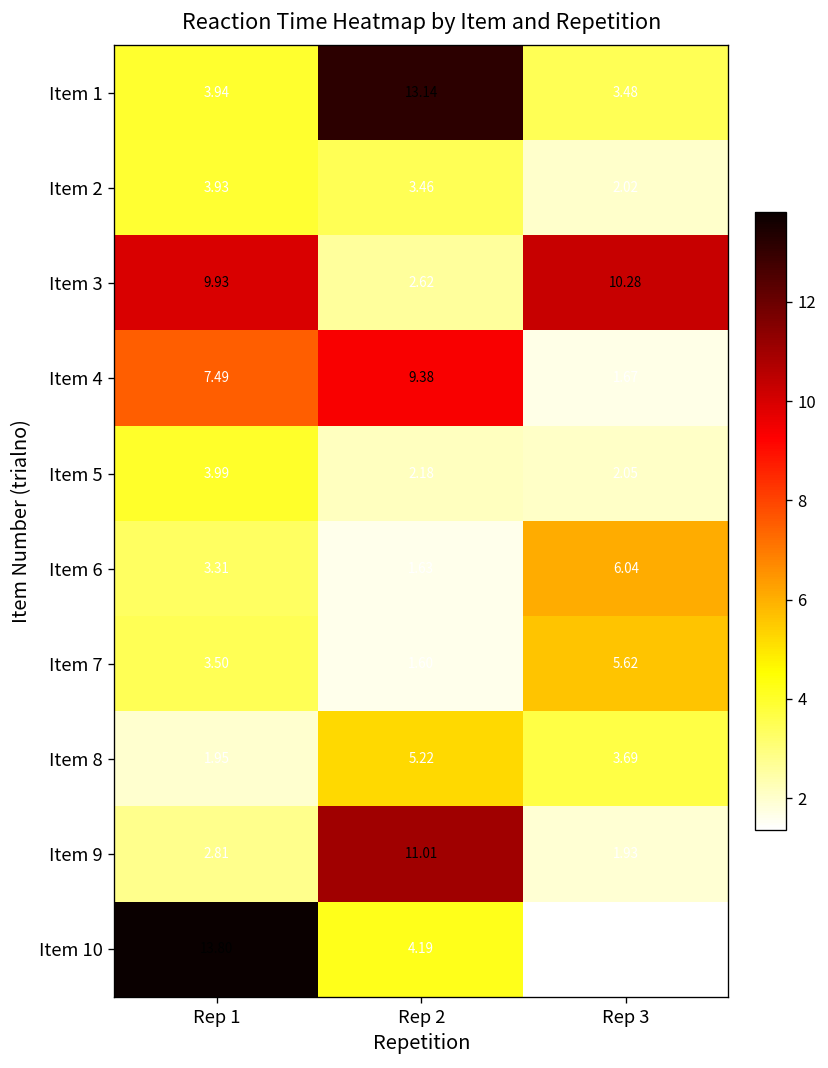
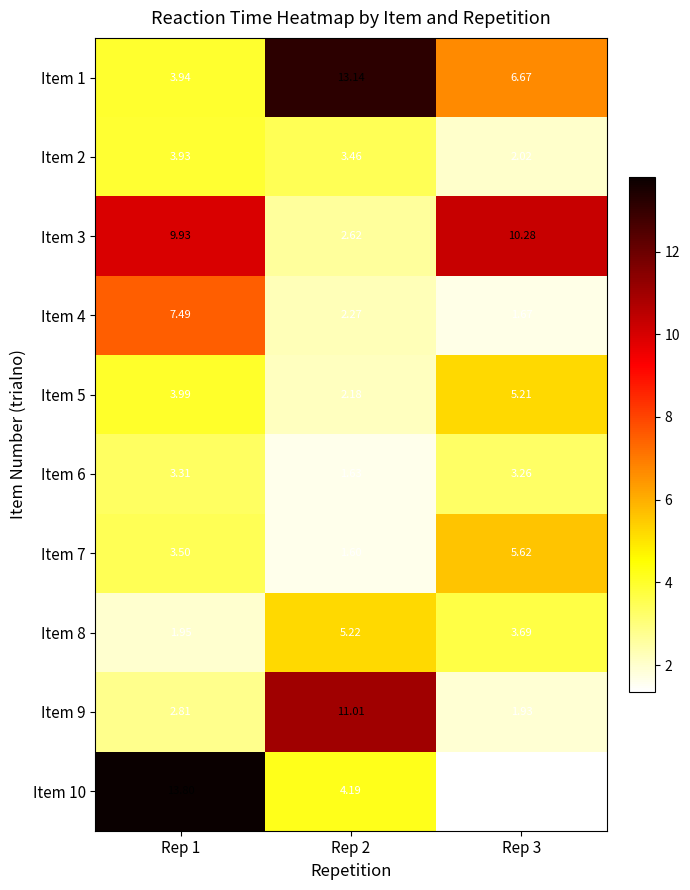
Item 1, Rep 3: 3.48 -> 6.67
Item 4, Rep 2: 9.38 -> 2.27
Item 5, Rep 3: 2.05 -> 5.21
Item 6, Rep 3: 6.04 -> 3.26
